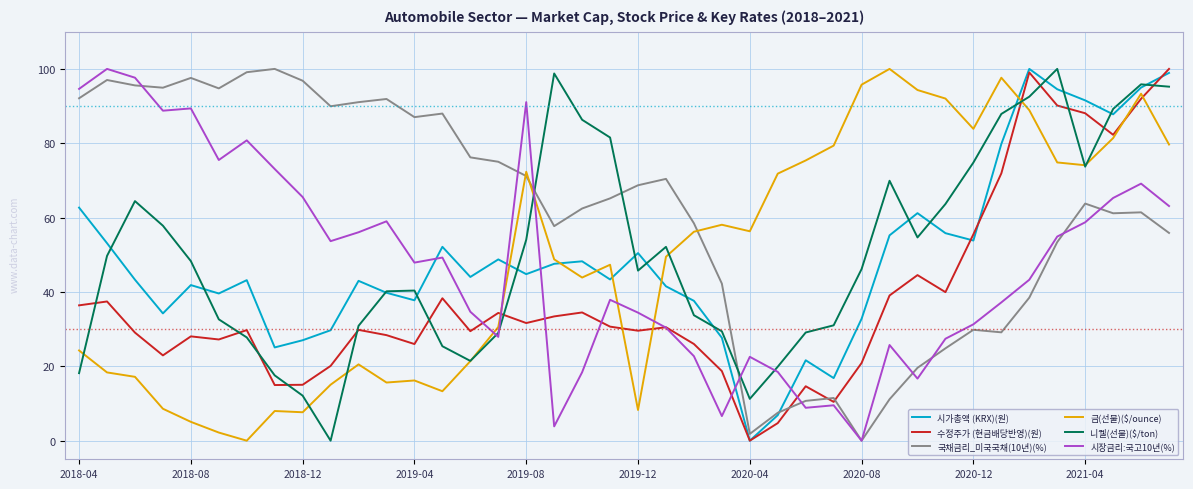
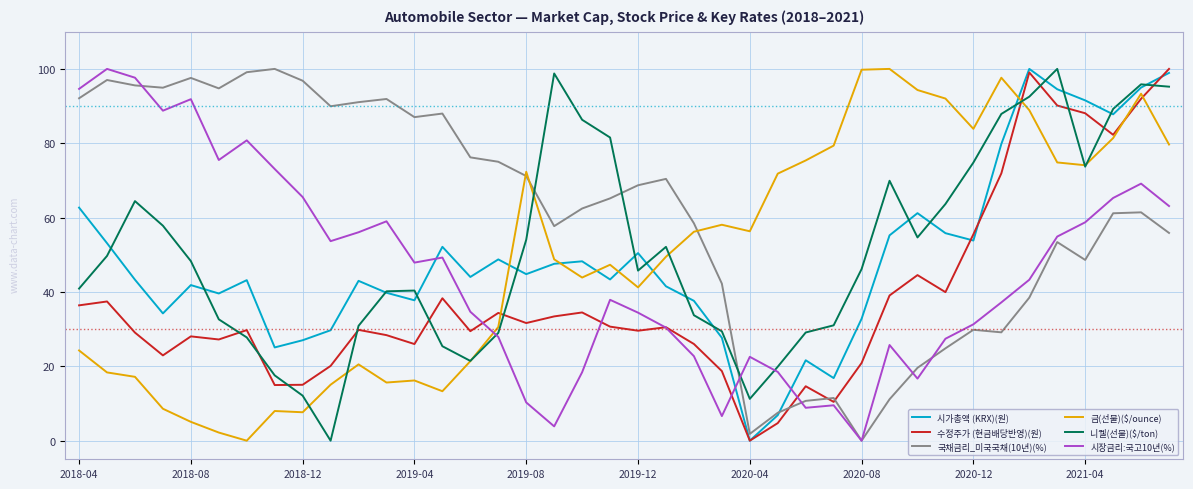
니켈(선물)($/ton), 2018-04: 18 -> 41
시장금리:국고10년(%), 2018-08: 89 -> 92
시장금리:국고10년(%), 2019-08: 91 -> 10
금(선물)($/ounce), 2019-12: 8 -> 41
금(선물)($/ounce), 2020-08: 96 -> 100
국채금리_미국국채(10년)(%), 2021-04: 64 -> 49
